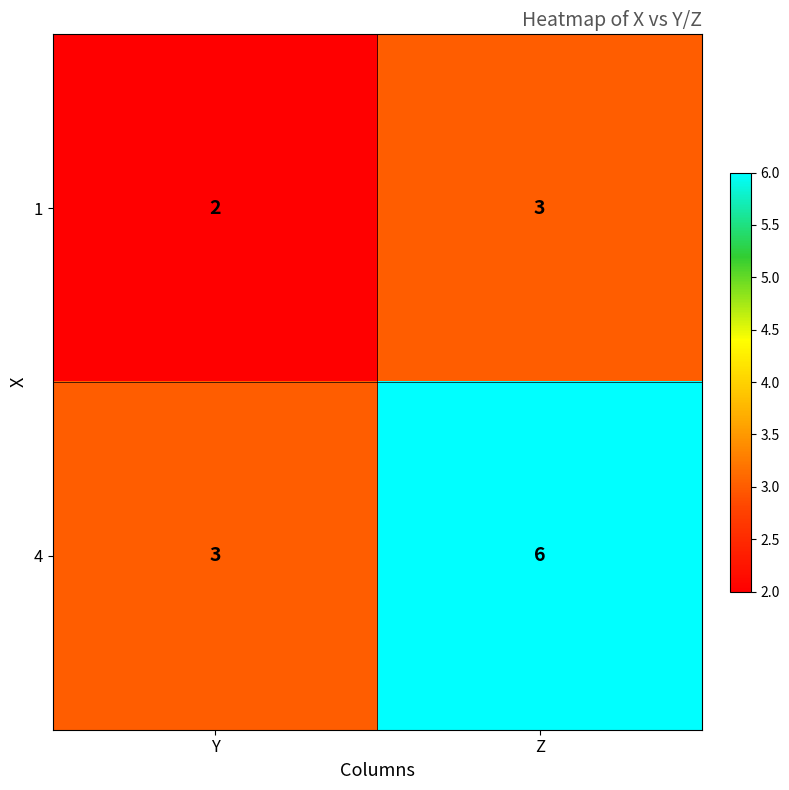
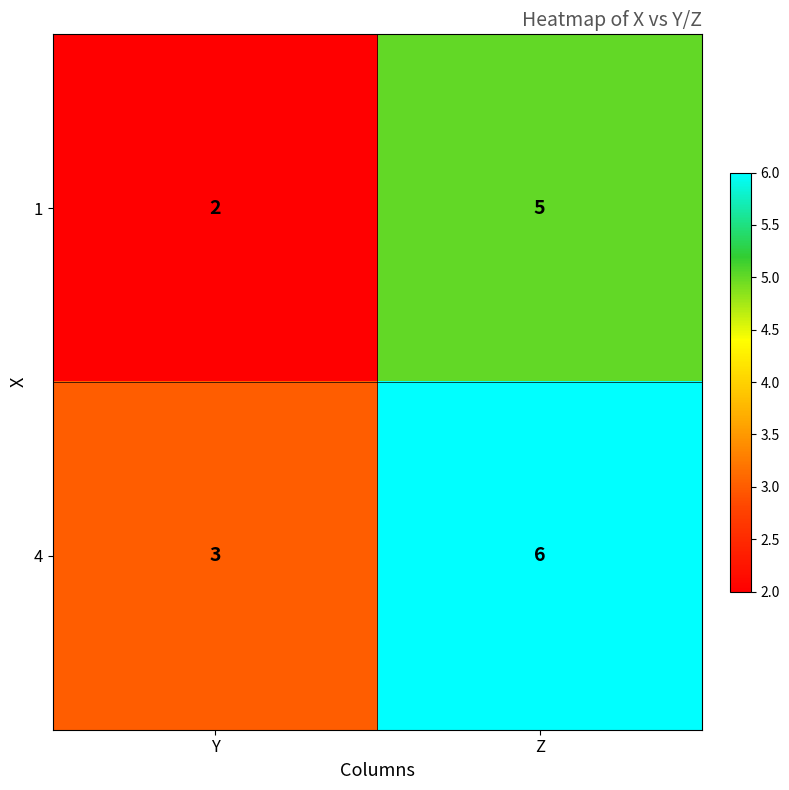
1, Z: 3 -> 5
